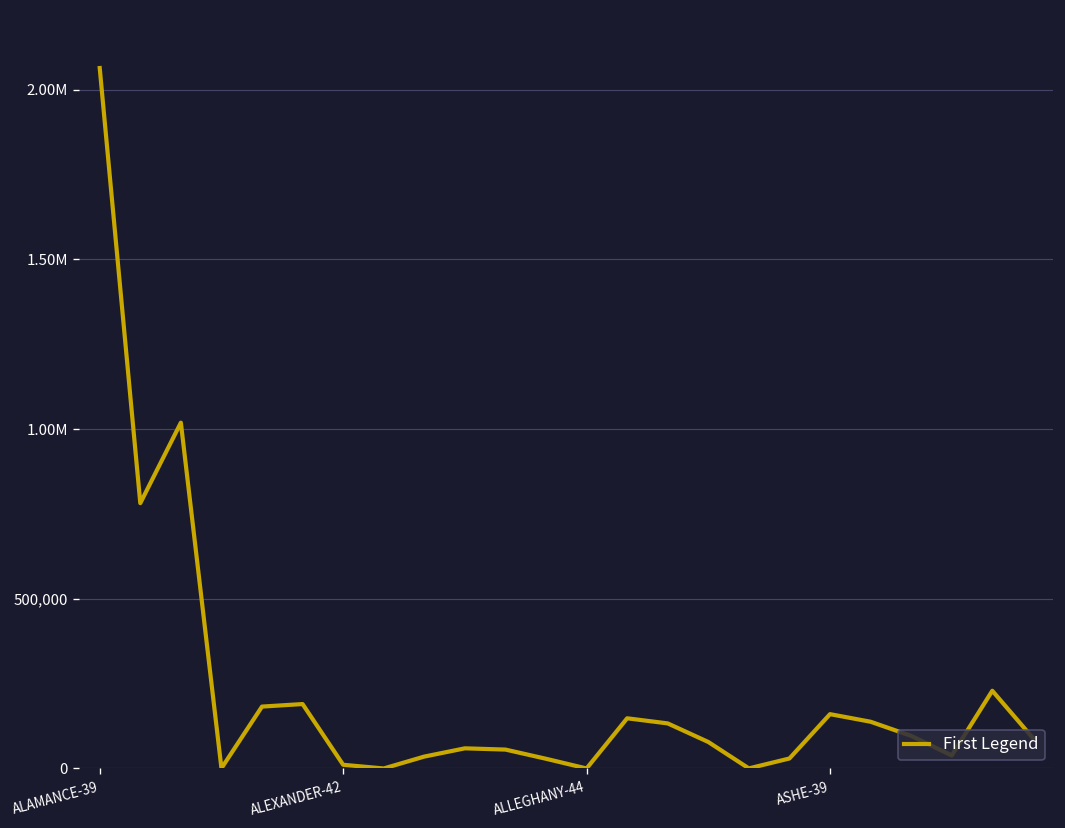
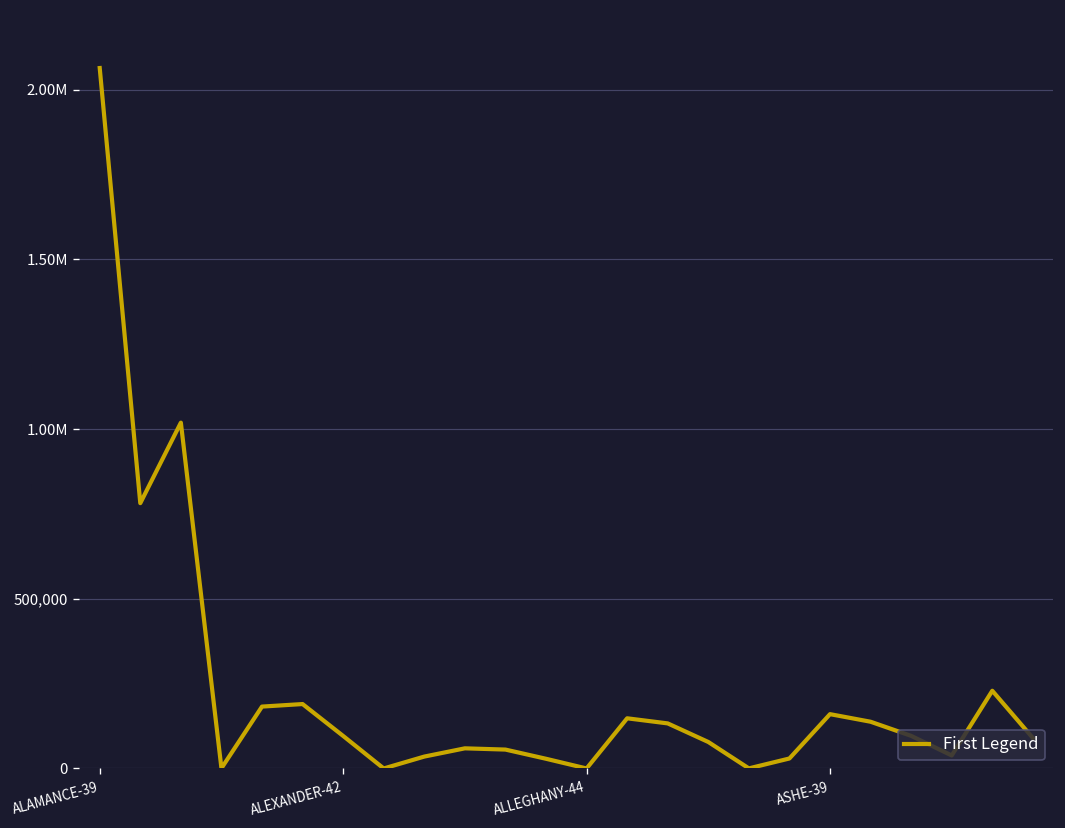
ALEXANDER-42: 10,000 -> 100,000
